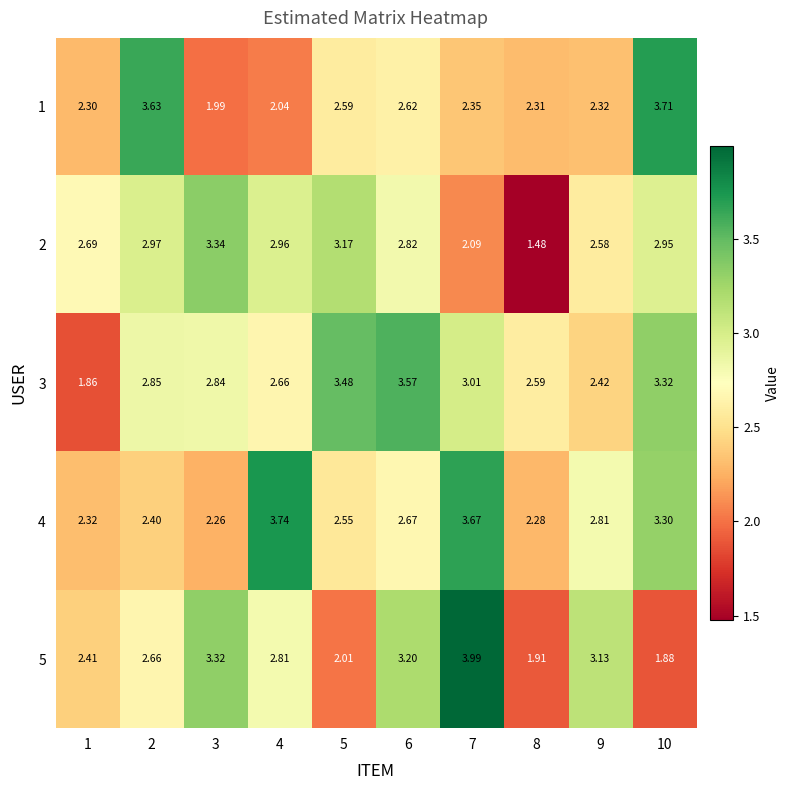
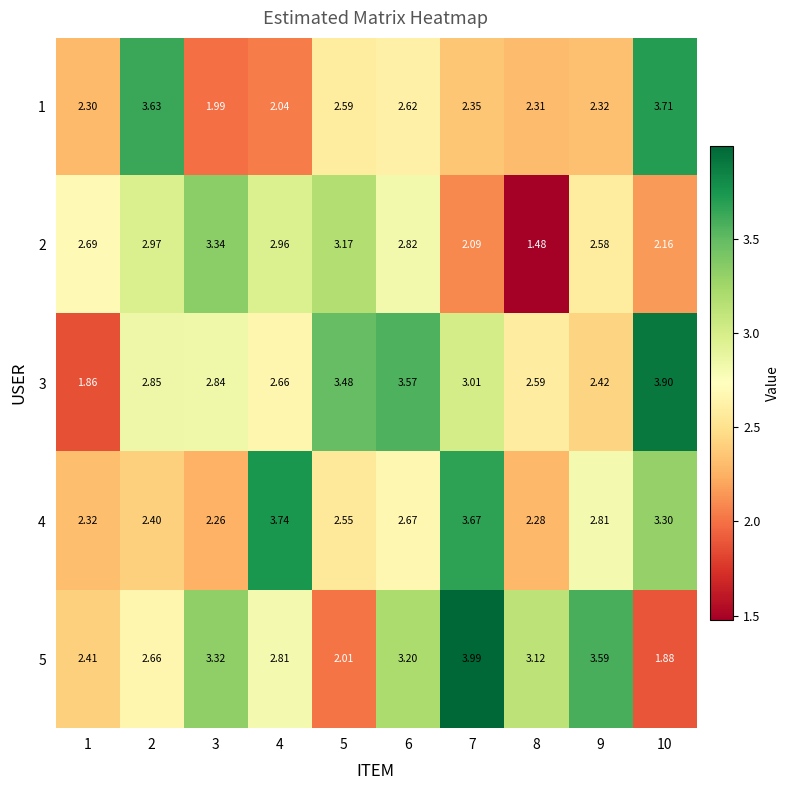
2, 10: 2.95 -> 2.16
3, 10: 3.32 -> 3.90
5, 8: 1.91 -> 3.12
5, 9: 3.13 -> 3.59
